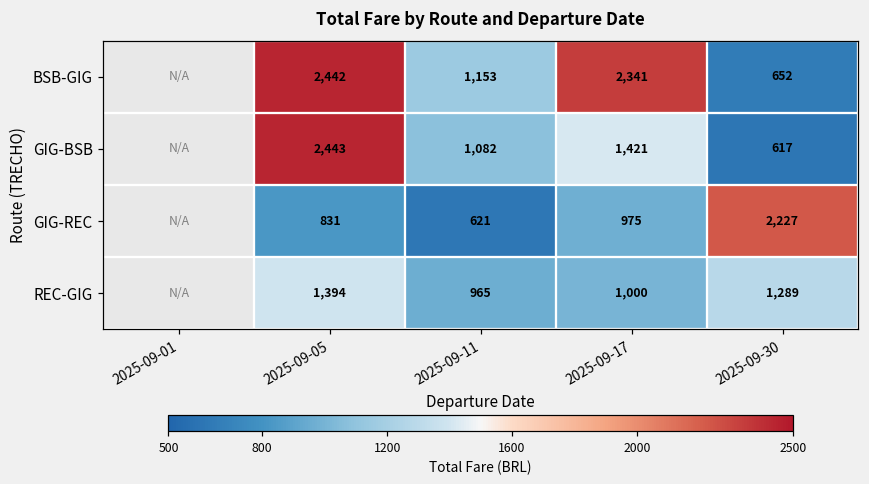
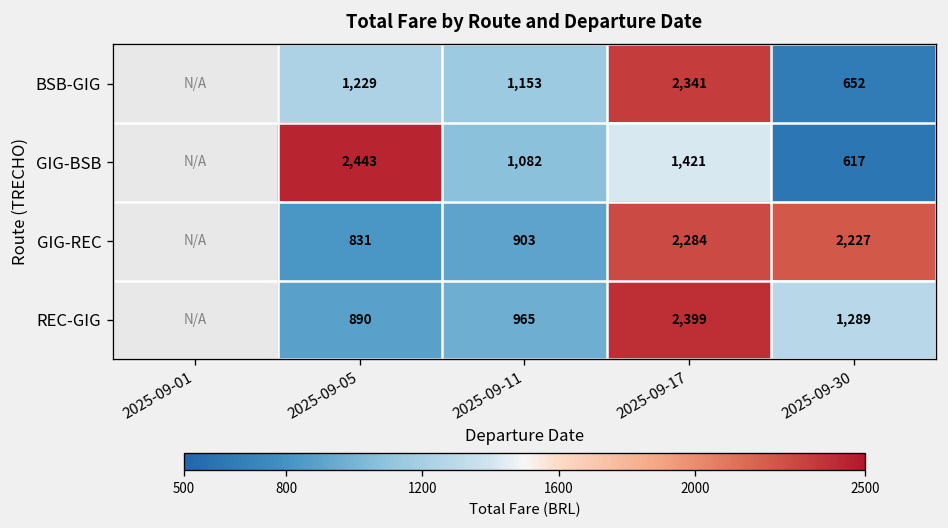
BSB-GIG, 2025-09-05: 2,442 -> 1,229
GIG-REC, 2025-09-11: 621 -> 903
GIG-REC, 2025-09-17: 975 -> 2,284
REC-GIG, 2025-09-05: 1,394 -> 890
REC-GIG, 2025-09-17: 1,000 -> 2,399
